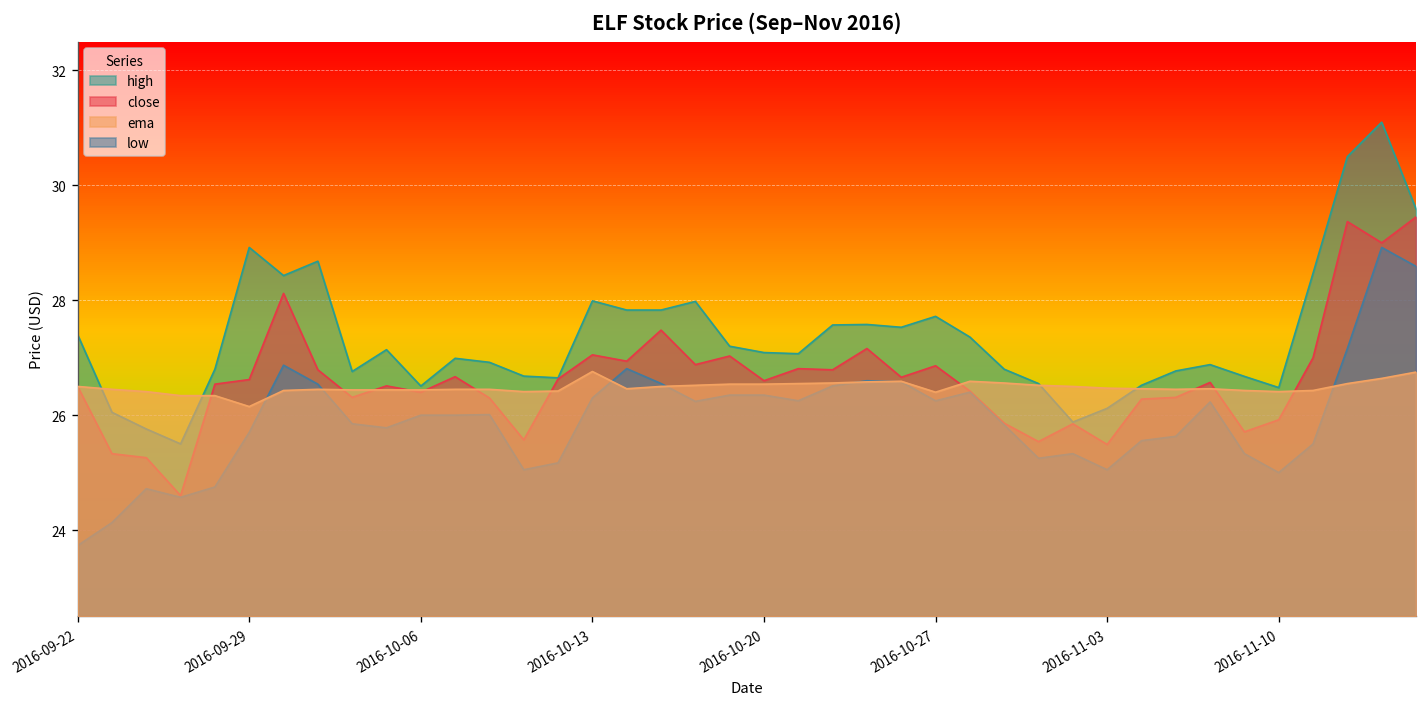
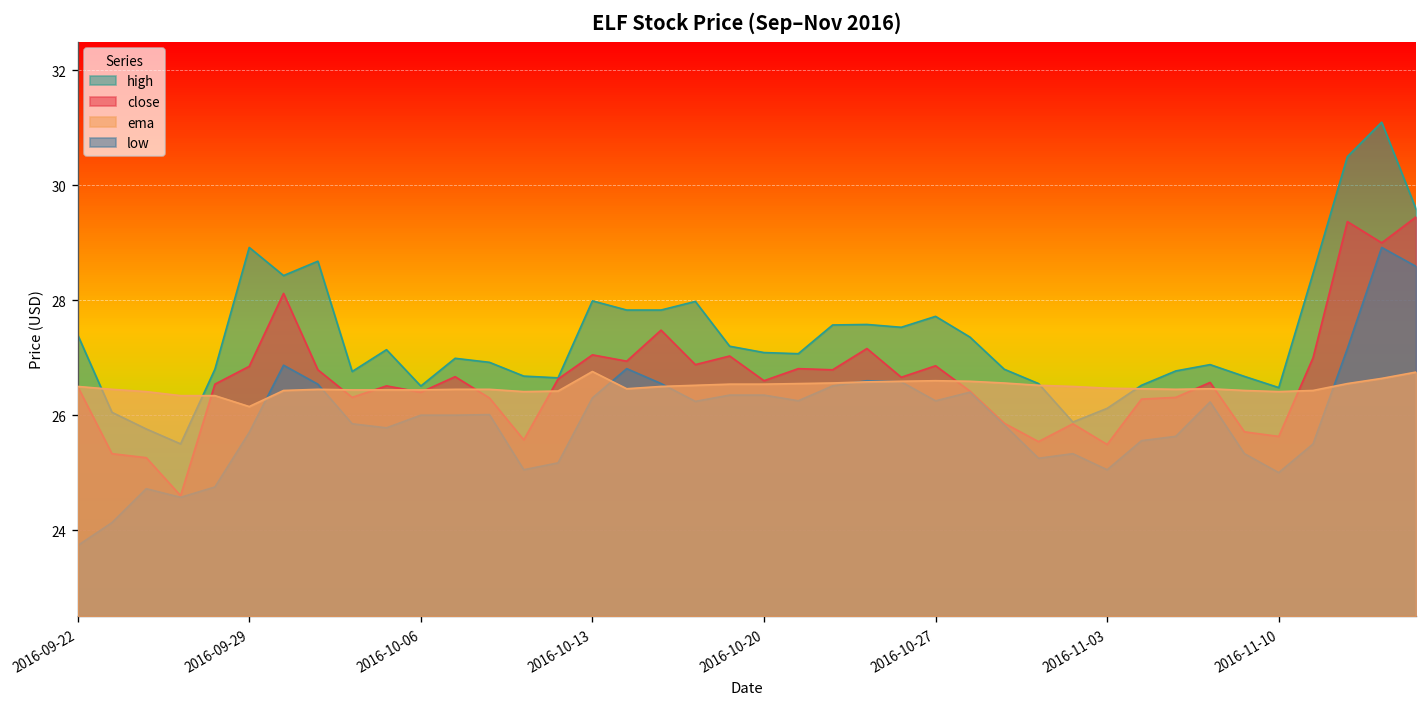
close, 2016-09-29: 26.6 -> 26.9
ema, 2016-10-27: 26.4 -> 26.6
close, 2016-11-10: 25.9 -> 25.6
